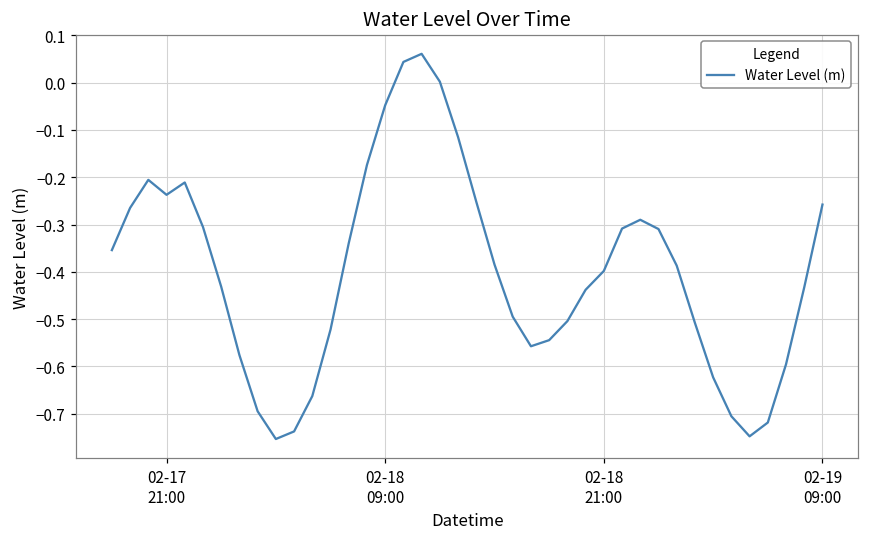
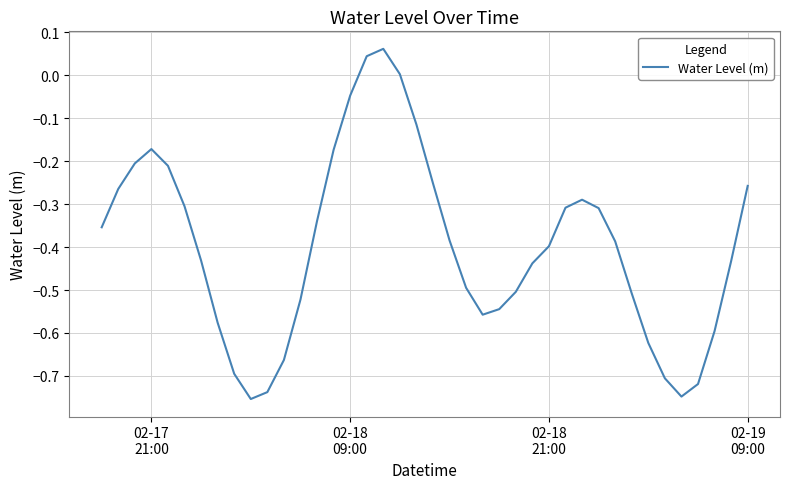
02-17 21:00: -0.24 -> -0.17
